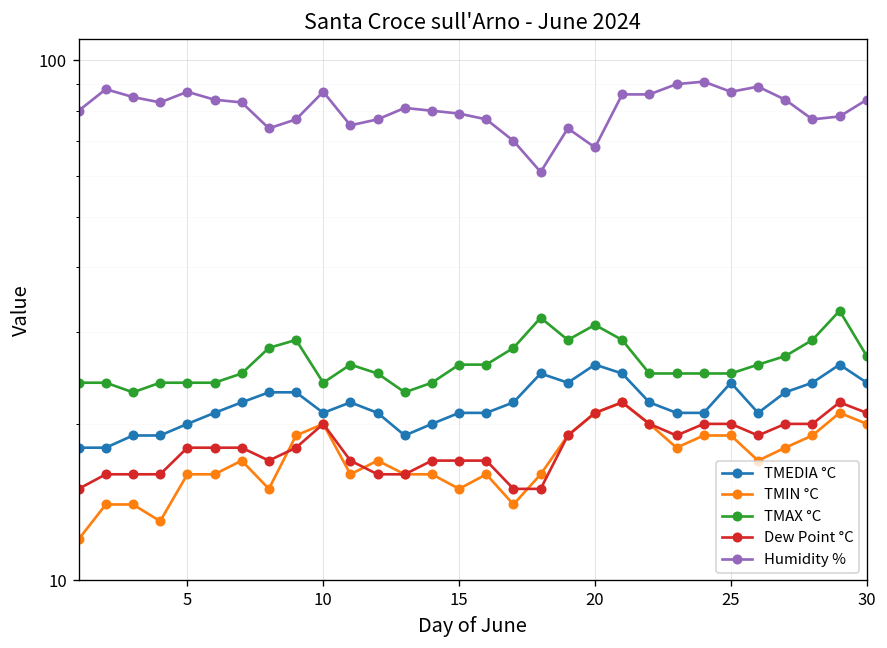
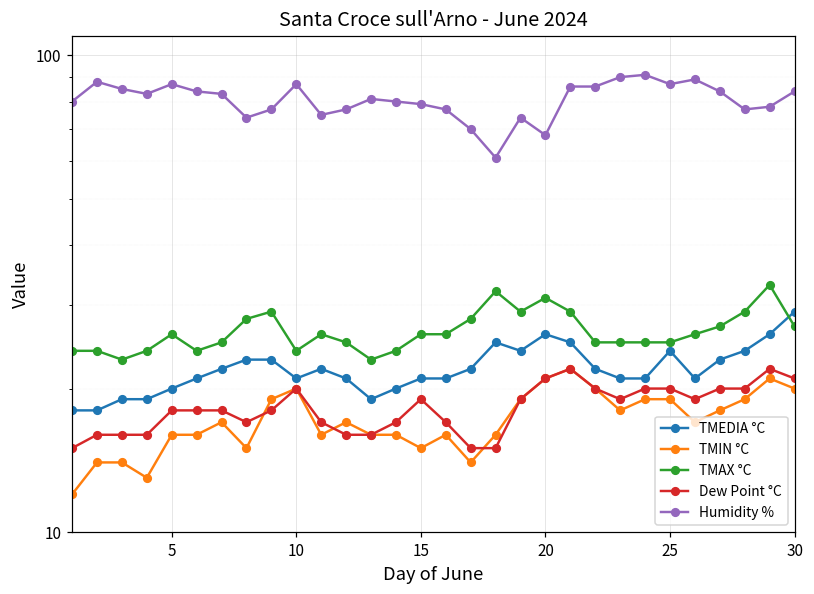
TMAX °C, 5: 24 -> 26
Dew Point °C, 15: 17 -> 19
TMEDIA °C, 30: 24 -> 29
